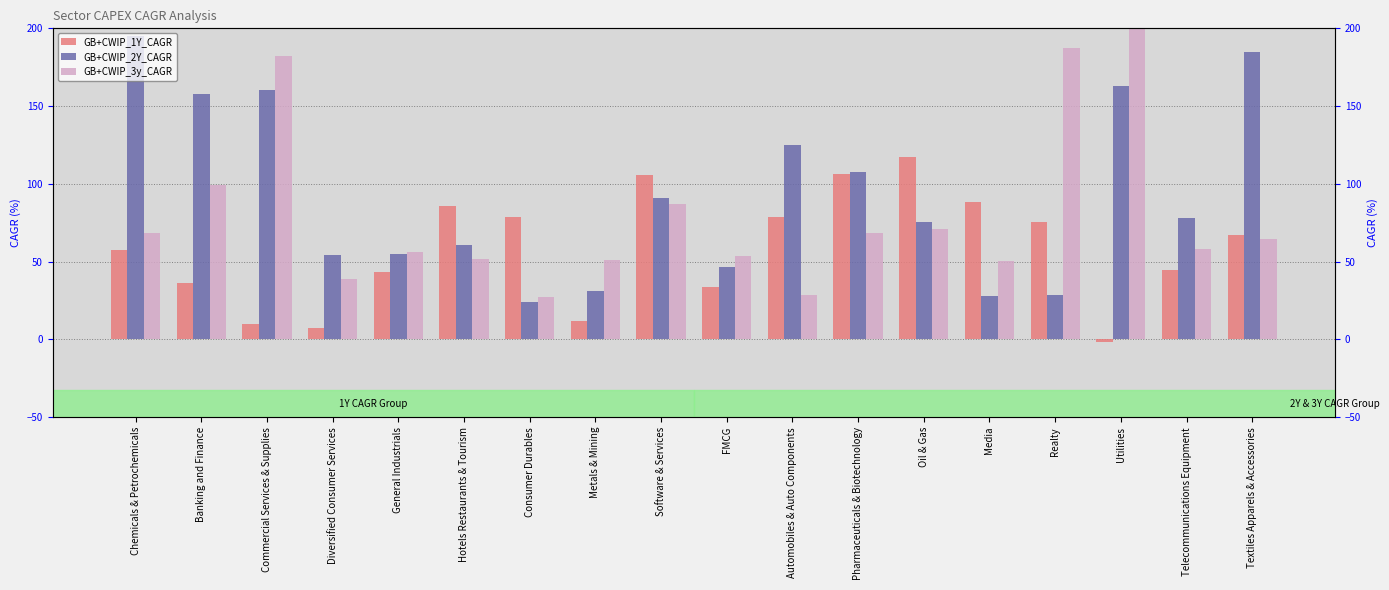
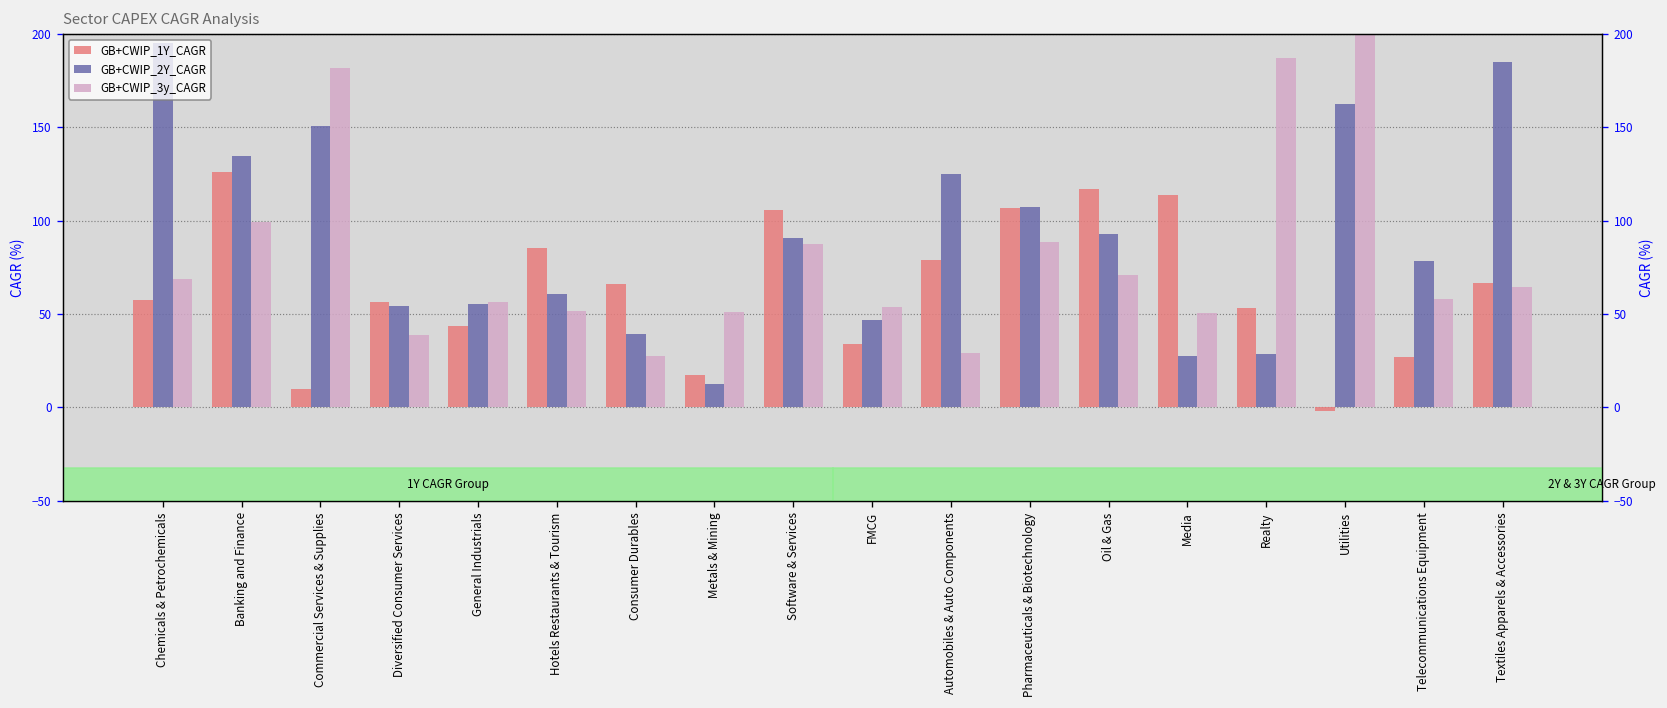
GB+CWIP_1Y_CAGR, Banking and Finance: 36 -> 126
GB+CWIP_2Y_CAGR, Banking and Finance: 158 -> 135
GB+CWIP_2Y_CAGR, Commercial Services & Supplies: 160 -> 151
GB+CWIP_1Y_CAGR, Diversified Consumer Services: 7 -> 57
GB+CWIP_1Y_CAGR, Consumer Durables: 79 -> 66
GB+CWIP_2Y_CAGR, Consumer Durables: 24 -> 39
GB+CWIP_1Y_CAGR, Metals & Mining: 12 -> 17
GB+CWIP_2Y_CAGR, Metals & Mining: 31 -> 12
GB+CWIP_3y_CAGR, Pharmaceuticals & Biotechnology: 68 -> 89
GB+CWIP_2Y_CAGR, Oil & Gas: 76 -> 93
GB+CWIP_1Y_CAGR, Media: 89 -> 114
GB+CWIP_1Y_CAGR, Realty: 76 -> 53
GB+CWIP_1Y_CAGR, Telecommunications Equipment: 44 -> 27
